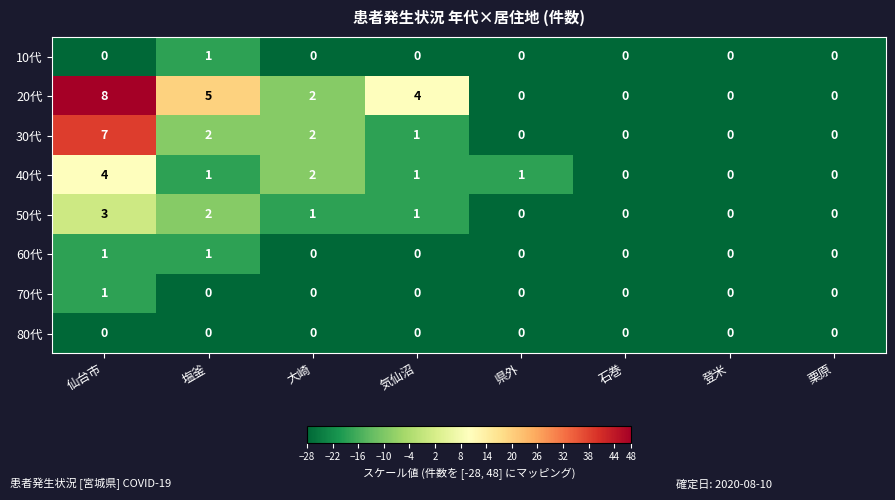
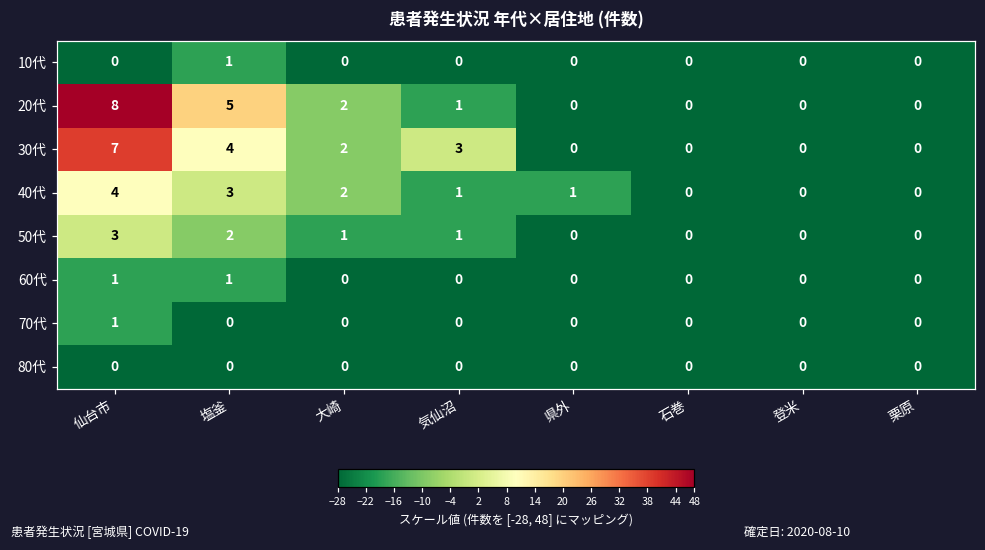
20代, 気仙沼: 4 -> 1
30代, 塩釜: 2 -> 4
30代, 気仙沼: 1 -> 3
40代, 塩釜: 1 -> 3
